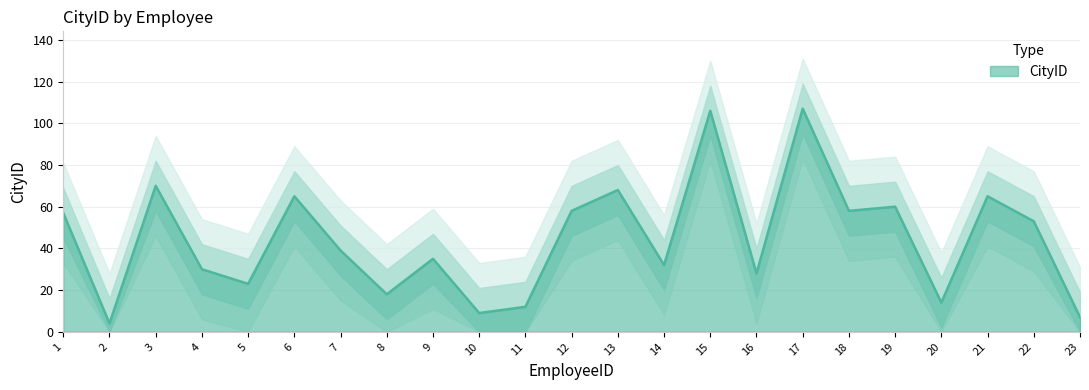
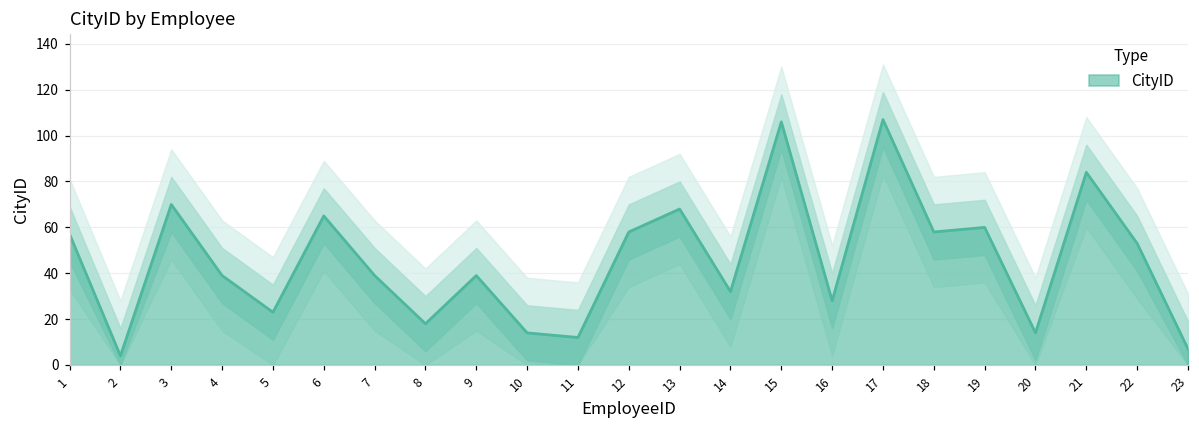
CityID, 4: 30 -> 39
CityID, 9: 35 -> 39
CityID, 10: 9 -> 14
CityID, 21: 65 -> 84
